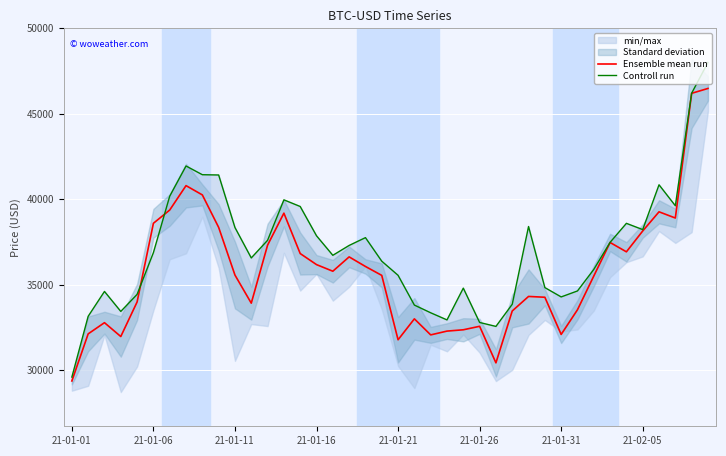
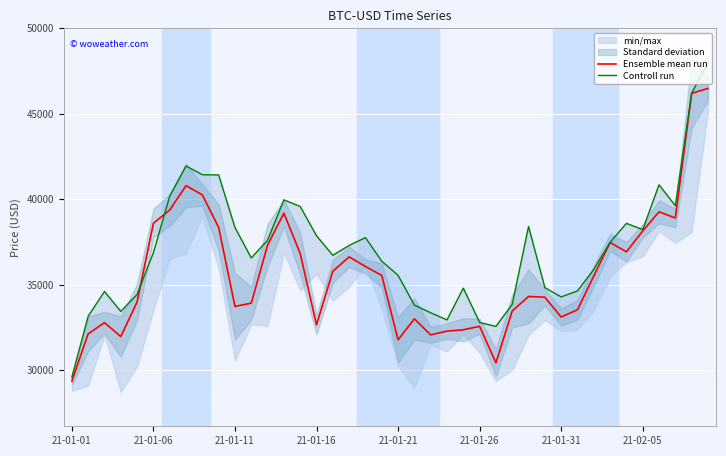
Ensemble mean run, 21-01-11: 35600 -> 33700
Ensemble mean run, 21-01-16: 36200 -> 32700
Ensemble mean run, 21-01-31: 32100 -> 33100
